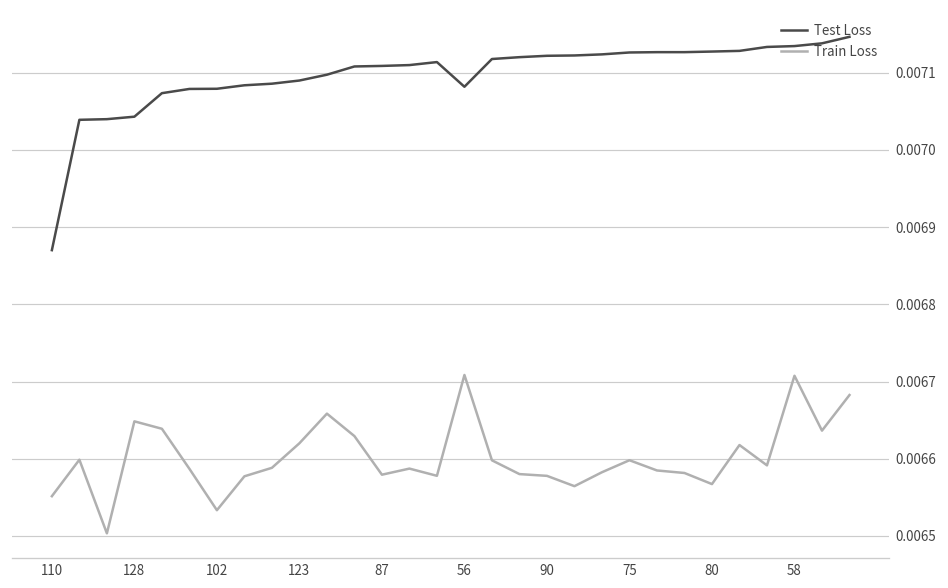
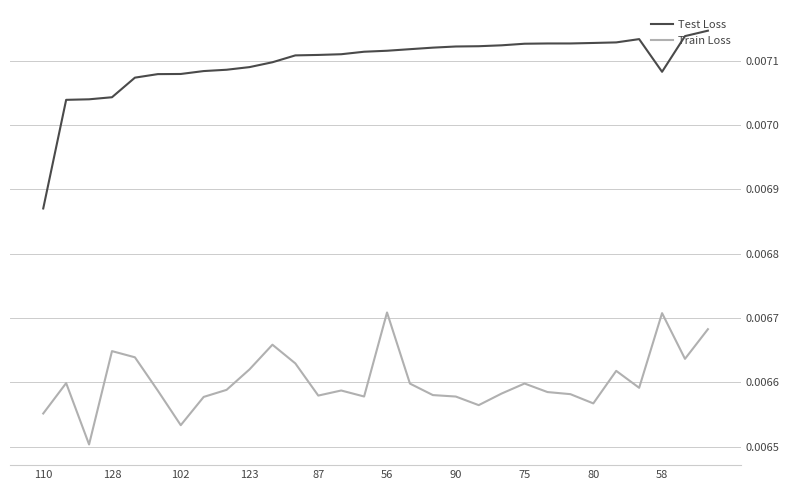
Test Loss, 56: 0.00708 -> 0.00712
Test Loss, 58: 0.00713 -> 0.00708
